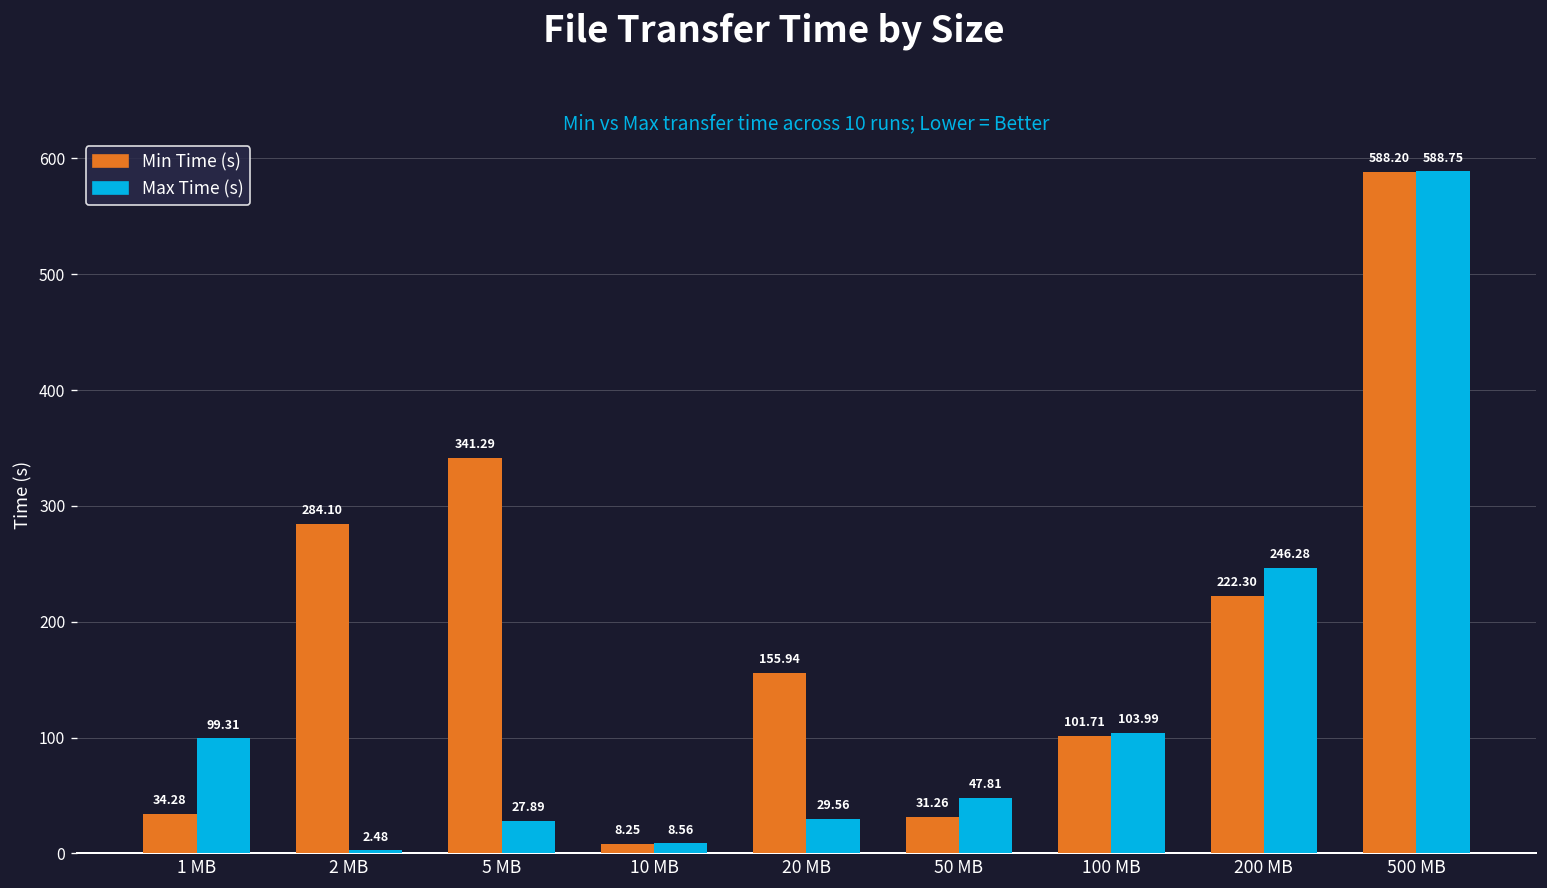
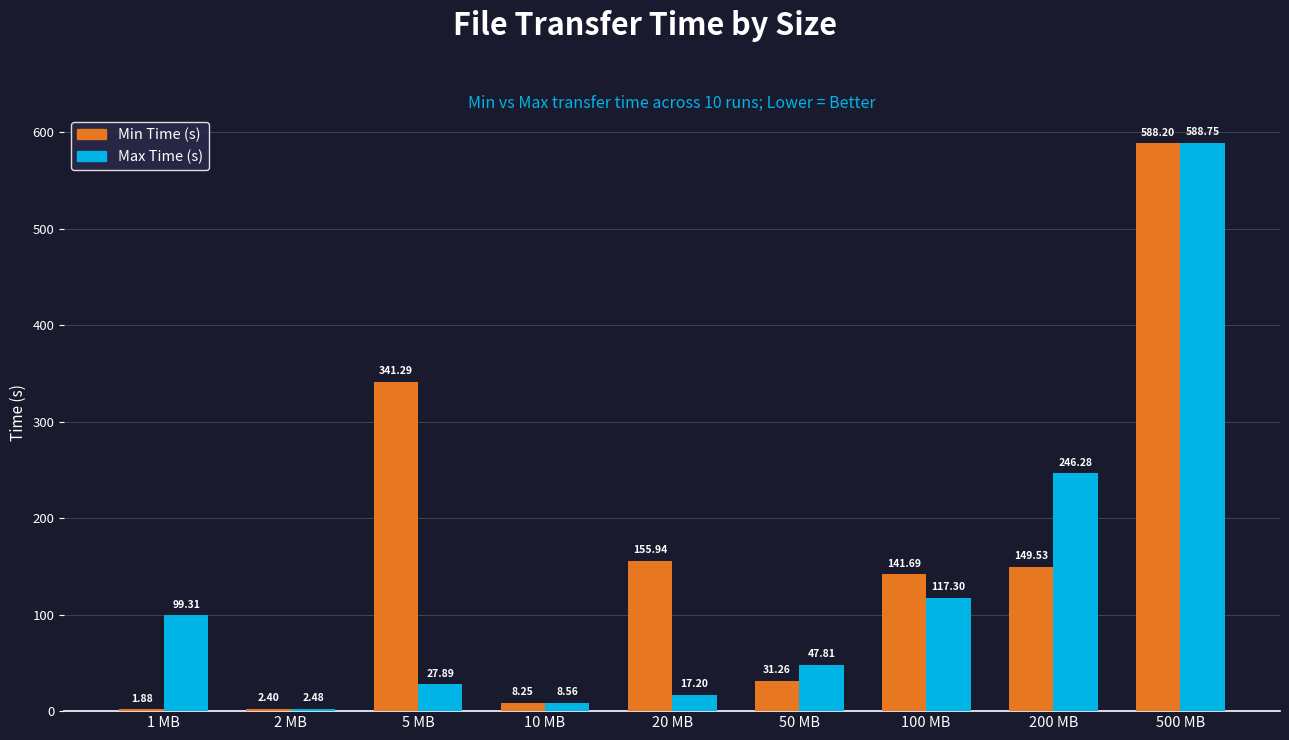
Min Time (s), 1 MB: 34.28 -> 1.88
Min Time (s), 2 MB: 284.10 -> 2.40
Max Time (s), 20 MB: 29.56 -> 17.20
Min Time (s), 100 MB: 101.71 -> 141.69
Max Time (s), 100 MB: 103.99 -> 117.30
Min Time (s), 200 MB: 222.30 -> 149.53
